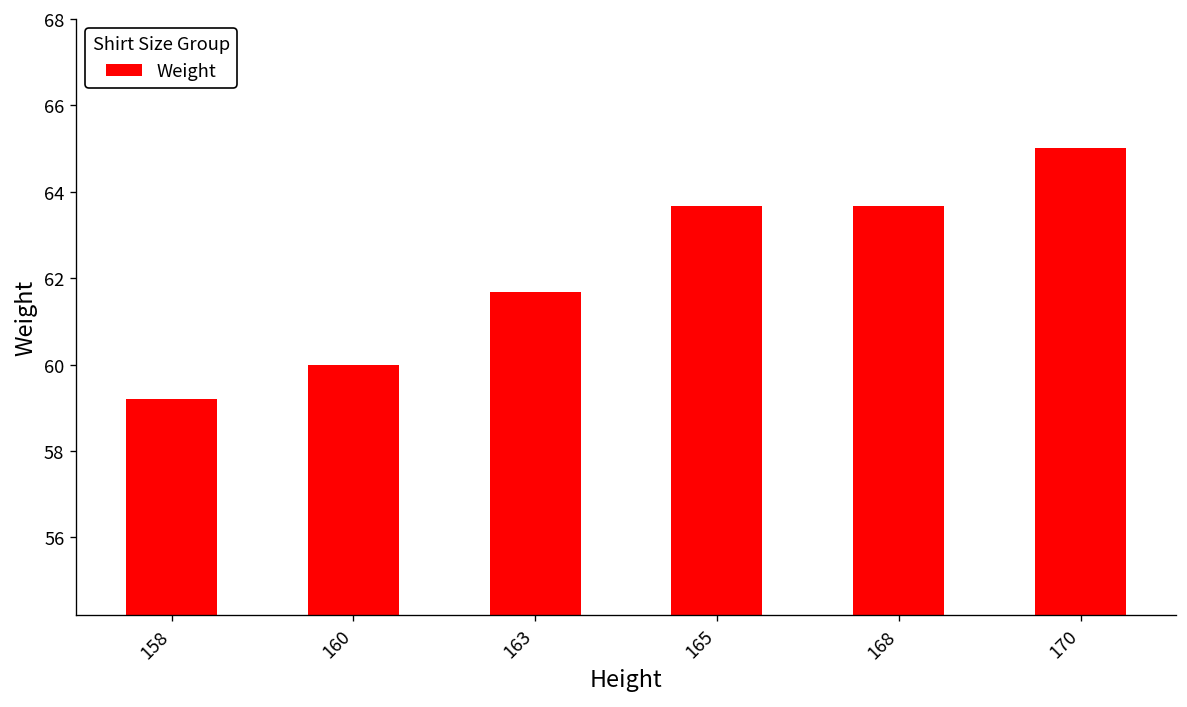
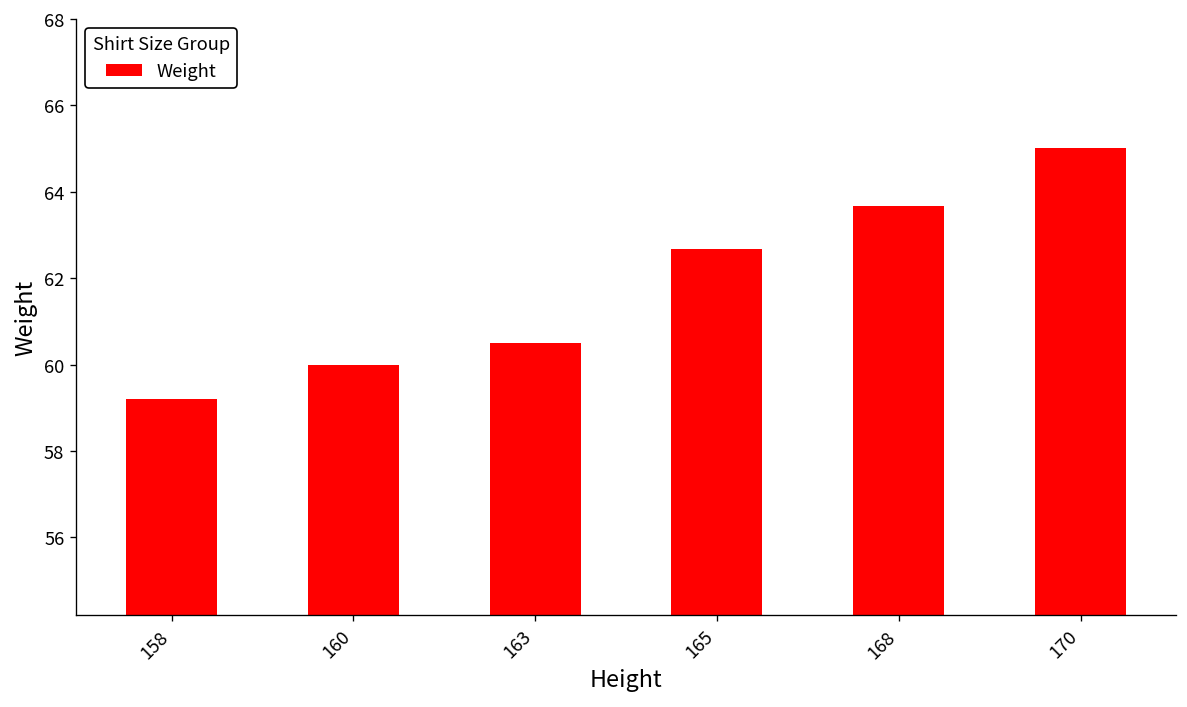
163: 61.7 -> 60.5
165: 63.7 -> 62.7
